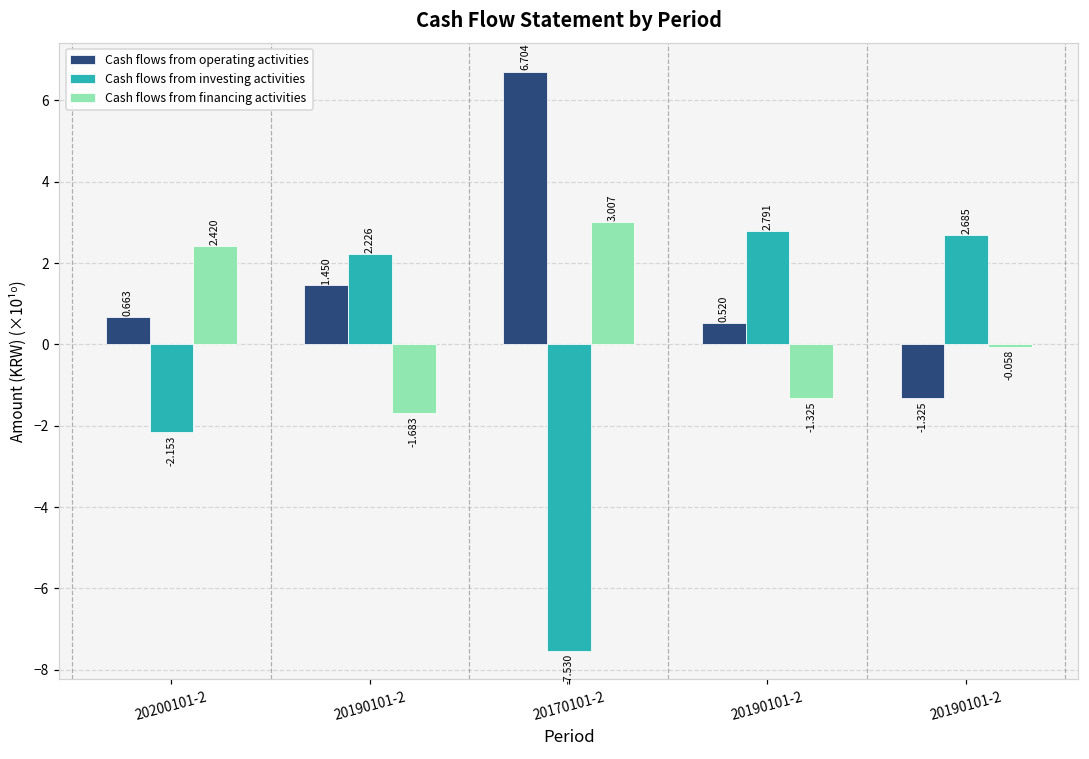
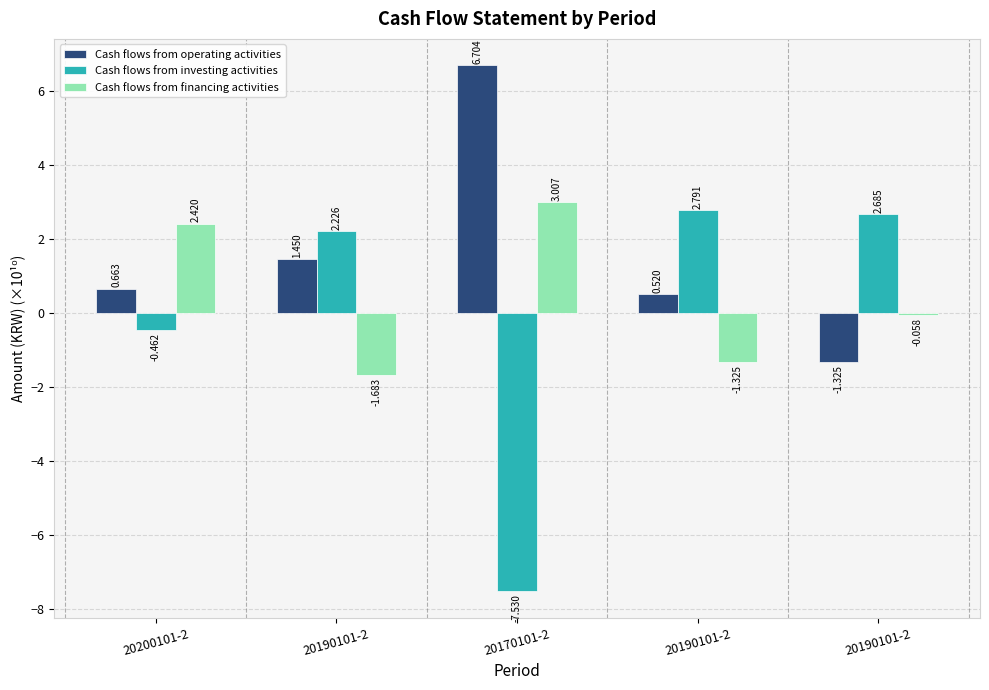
Cash flows from investing activities, 20200101-2: -2.153 -> -0.462
